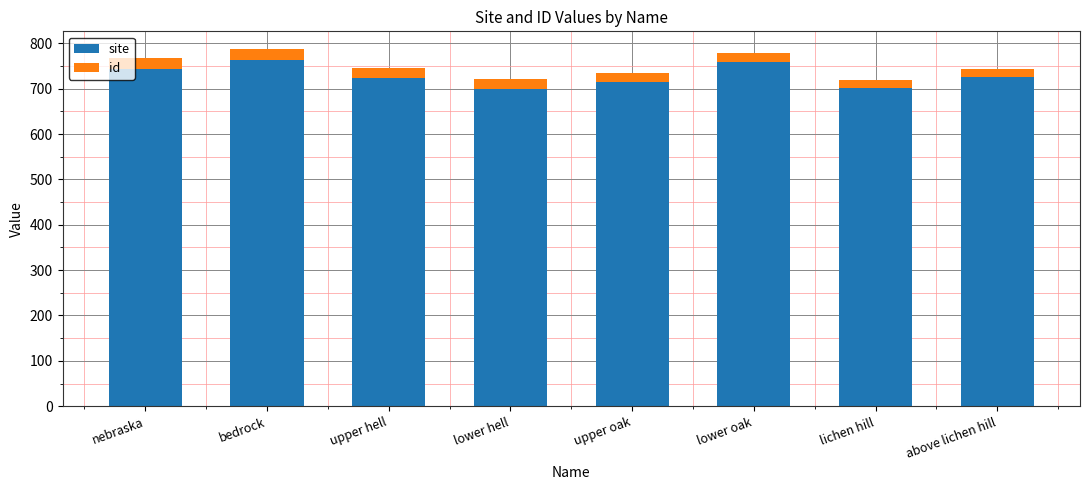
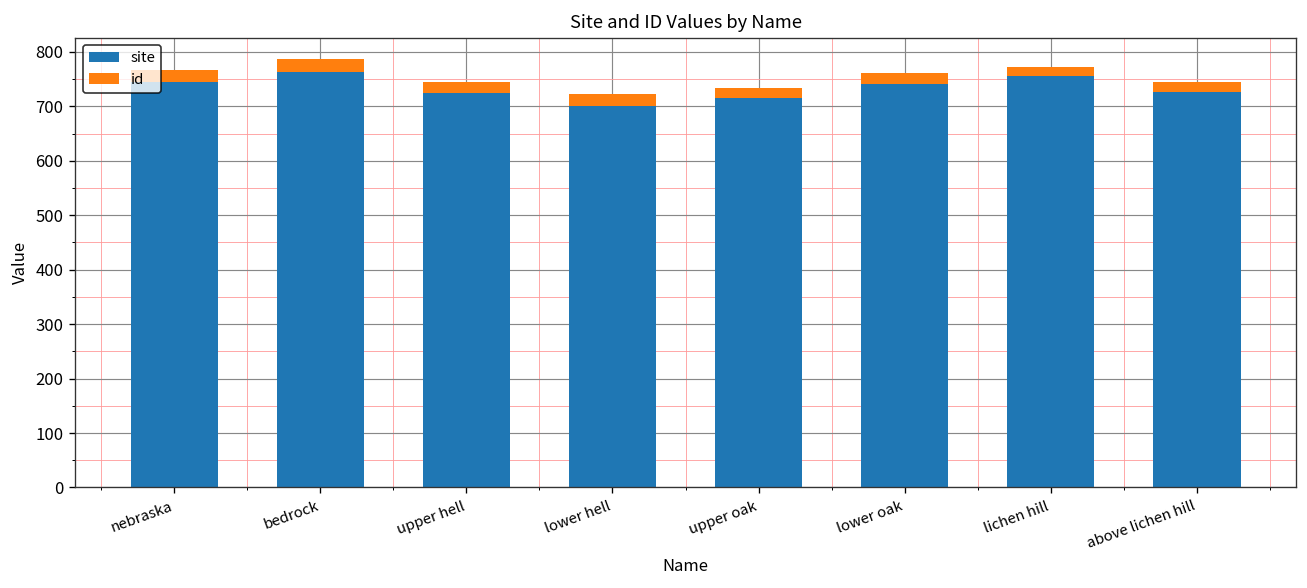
site, lower oak: 760 -> 740
site, lichen hill: 700 -> 760
